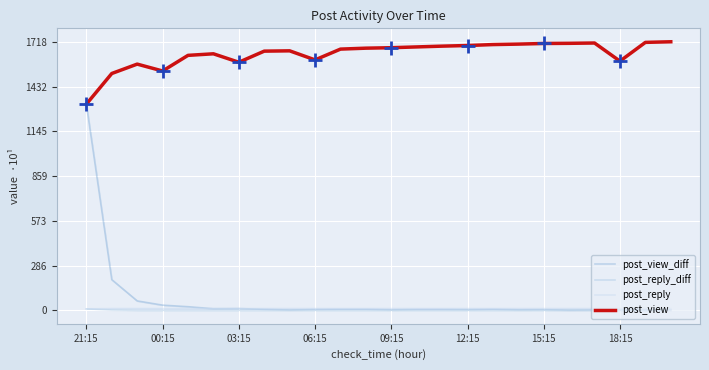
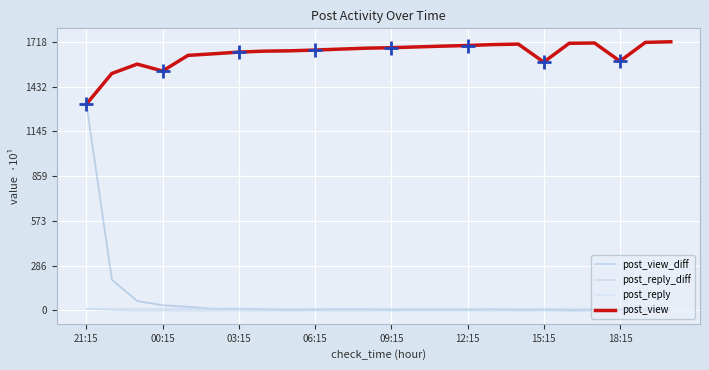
post_view, 03:15: 1590 -> 1650
post_view, 06:15: 1600 -> 1670
post_view, 15:15: 1710 -> 1590
